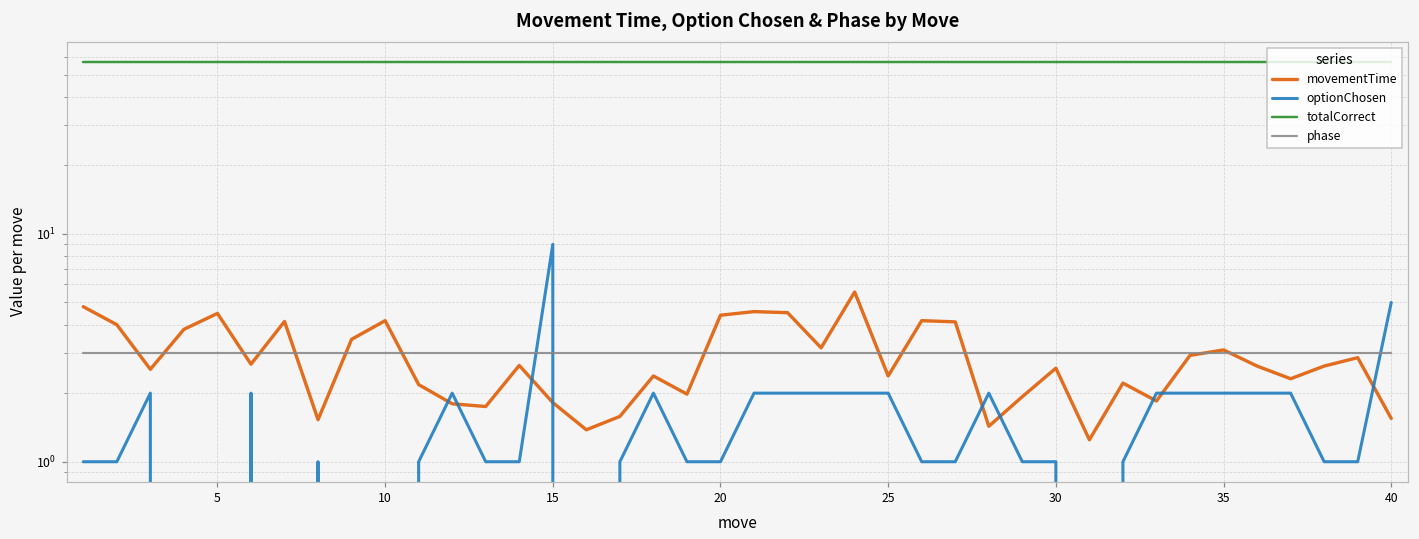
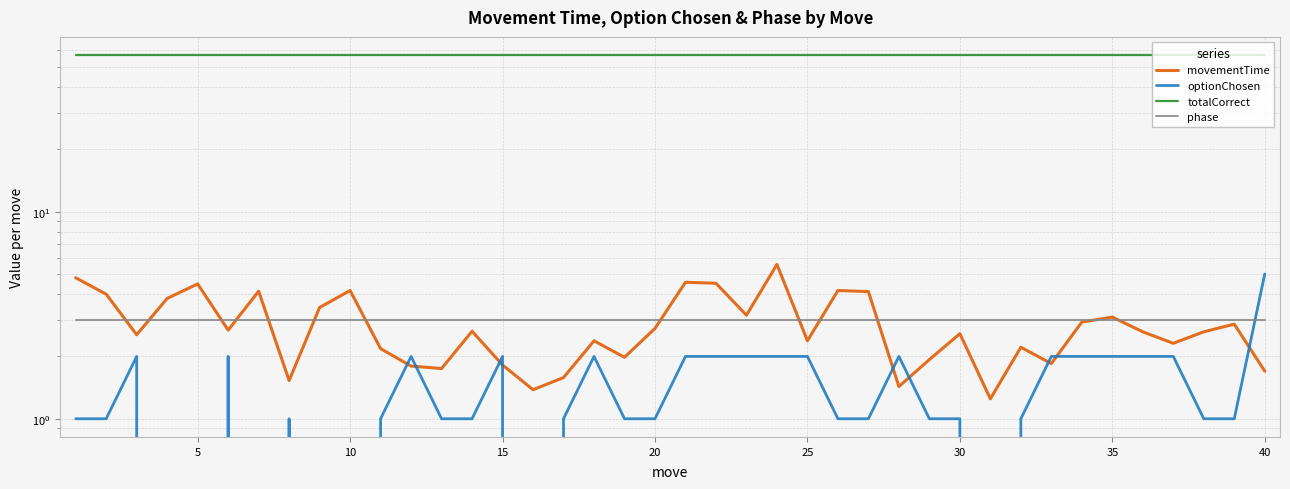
optionChosen, 15: 9 -> 2
movementTime, 20: 4.4 -> 2.7
movementTime, 40: 1.5 -> 1.7
